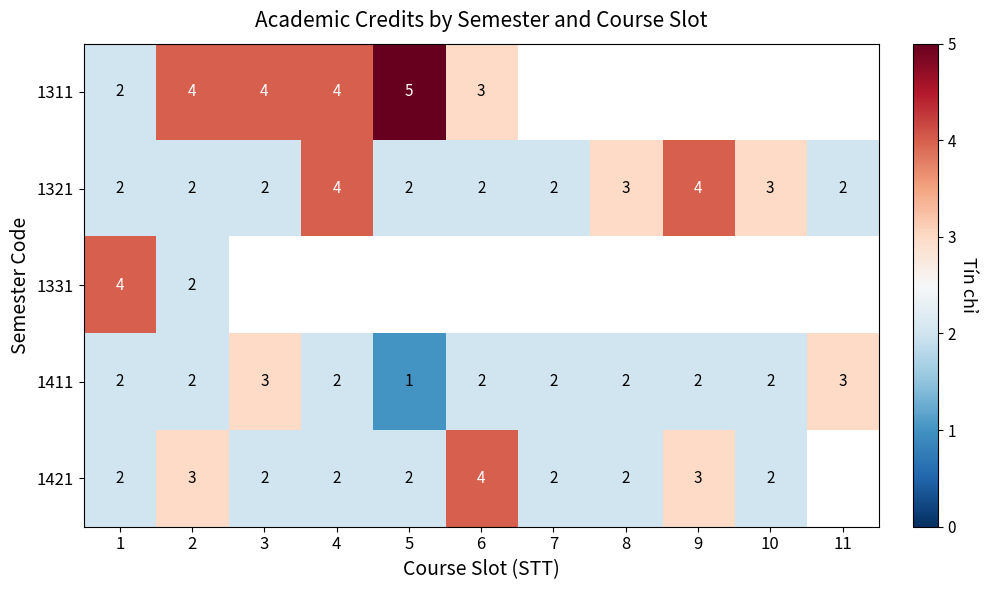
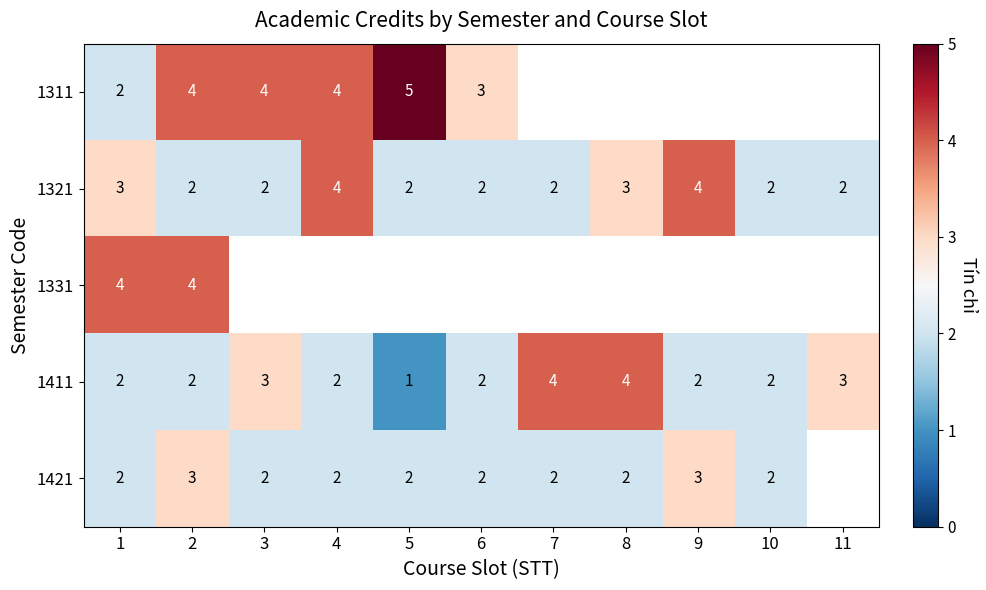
1321, 1: 2 -> 3
1321, 10: 3 -> 2
1331, 2: 2 -> 4
1411, 7: 2 -> 4
1411, 8: 2 -> 4
1421, 6: 4 -> 2
